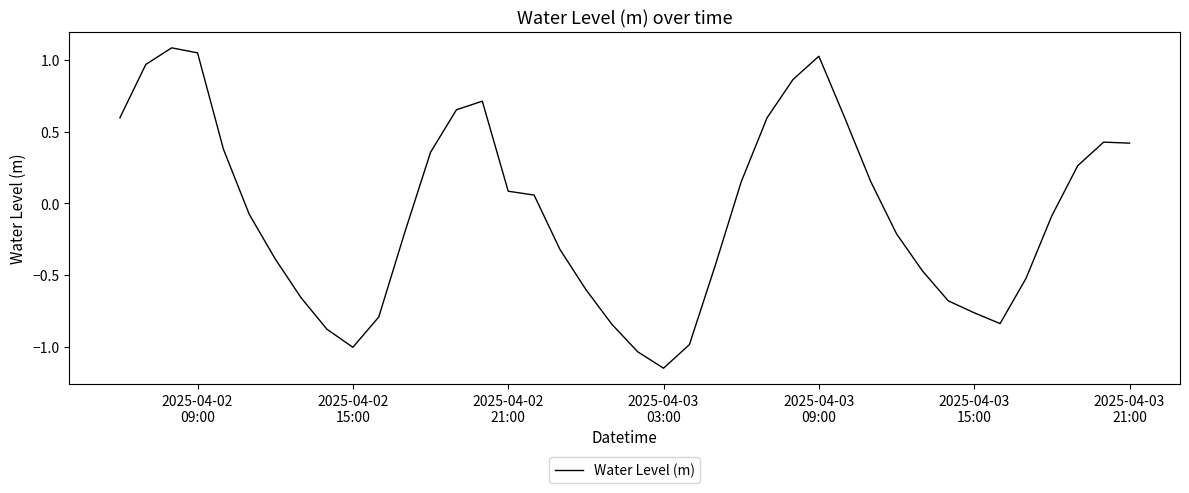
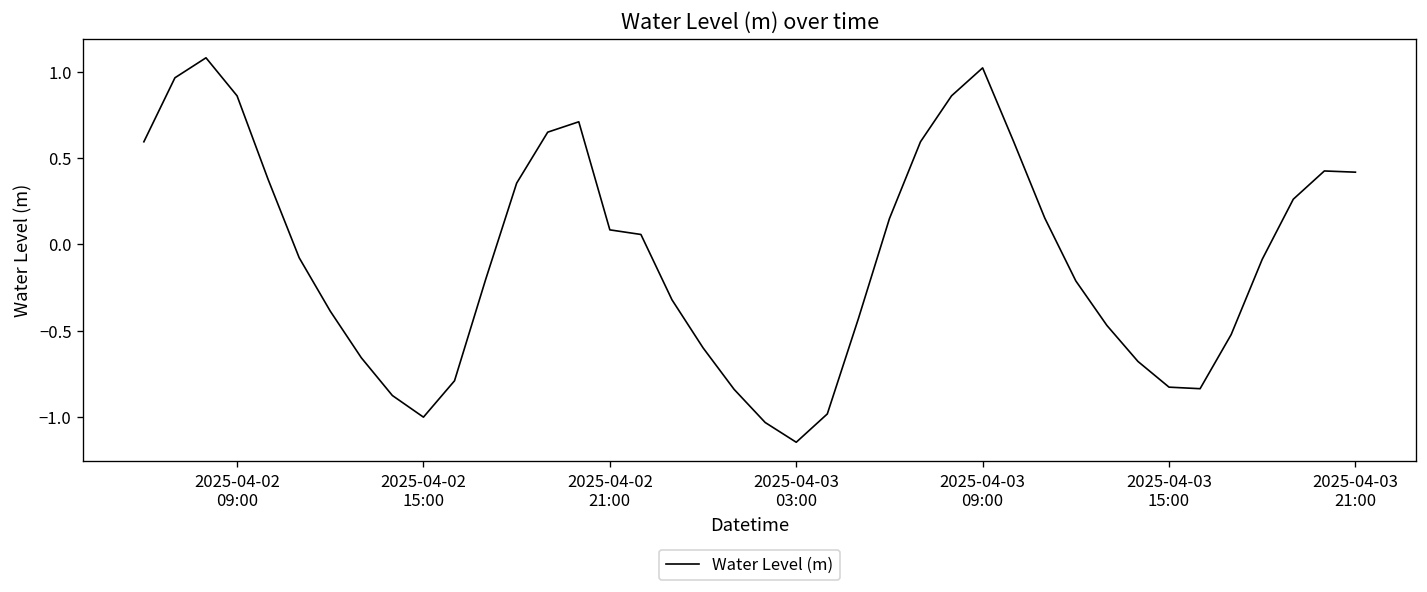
2025-04-02 09:00: 1.05 -> 0.86
2025-04-03 15:00: -0.76 -> -0.83
